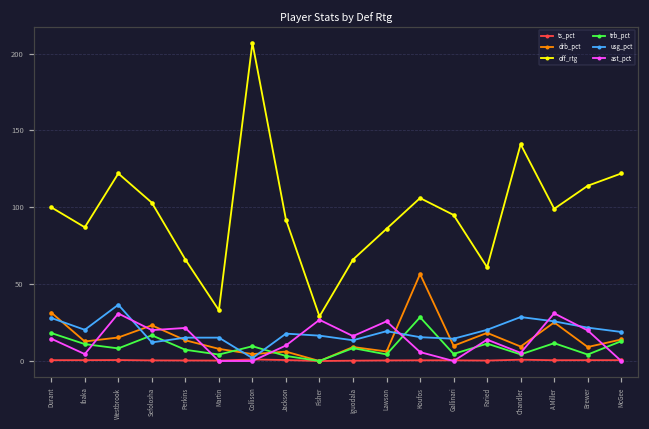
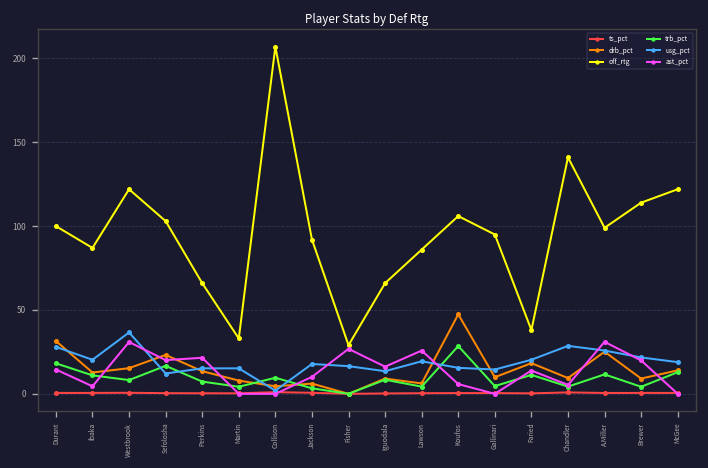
drb_pct, Koufos: 57 -> 47
off_rtg, Faried: 61 -> 38
